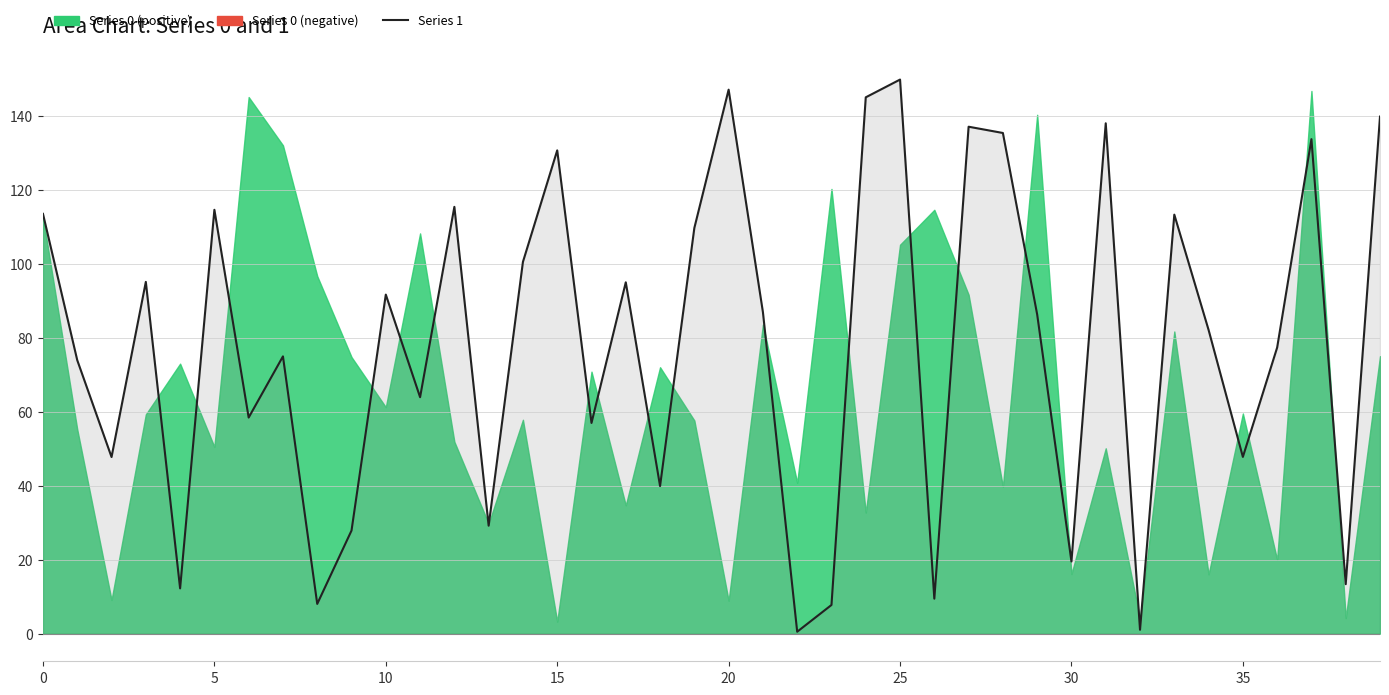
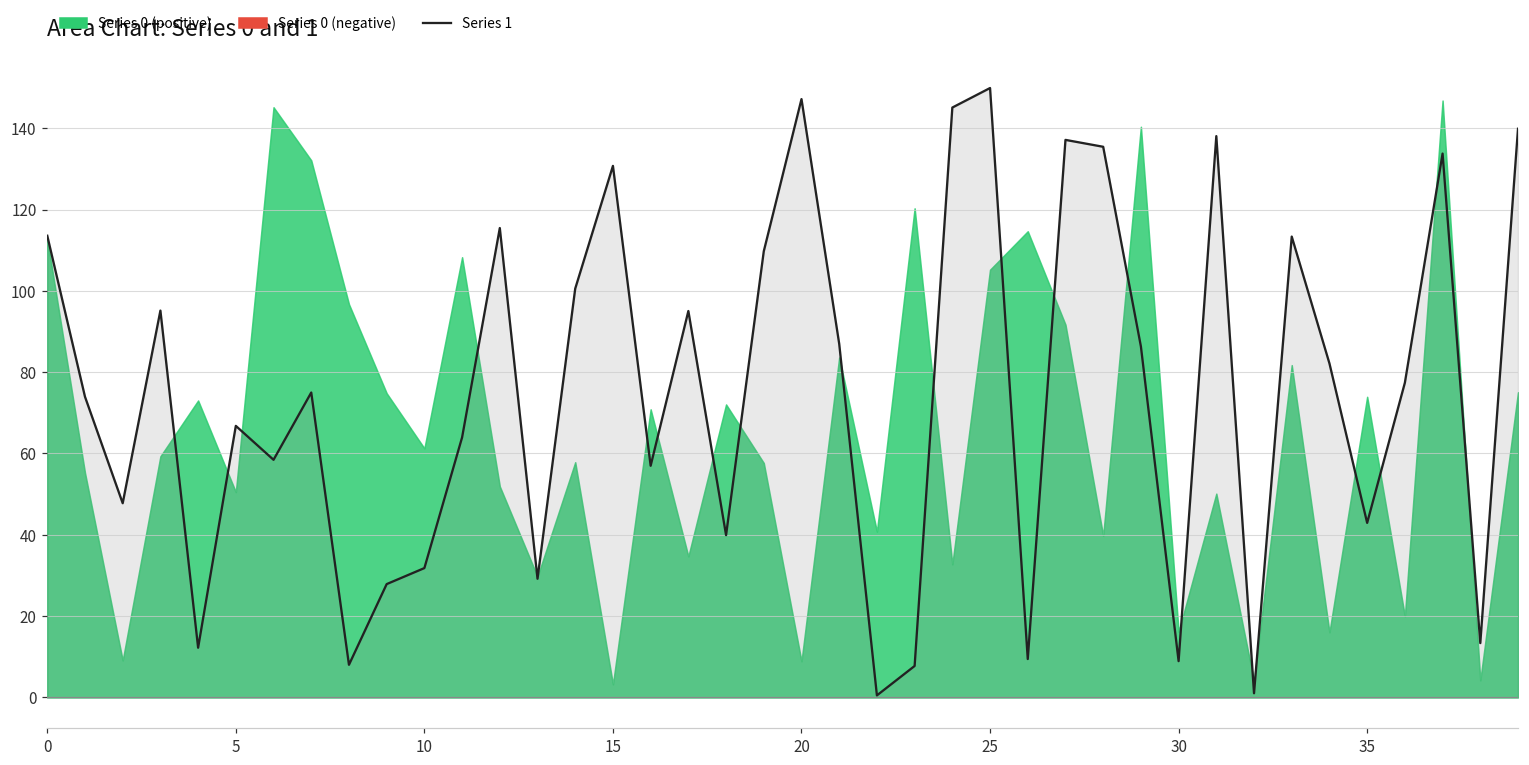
Series 1, 5: 115 -> 67
Series 1, 10: 92 -> 32
Series 1, 30: 20 -> 9
Series 1, 35: 48 -> 43
Series 0 (positive), 35: 60 -> 74
